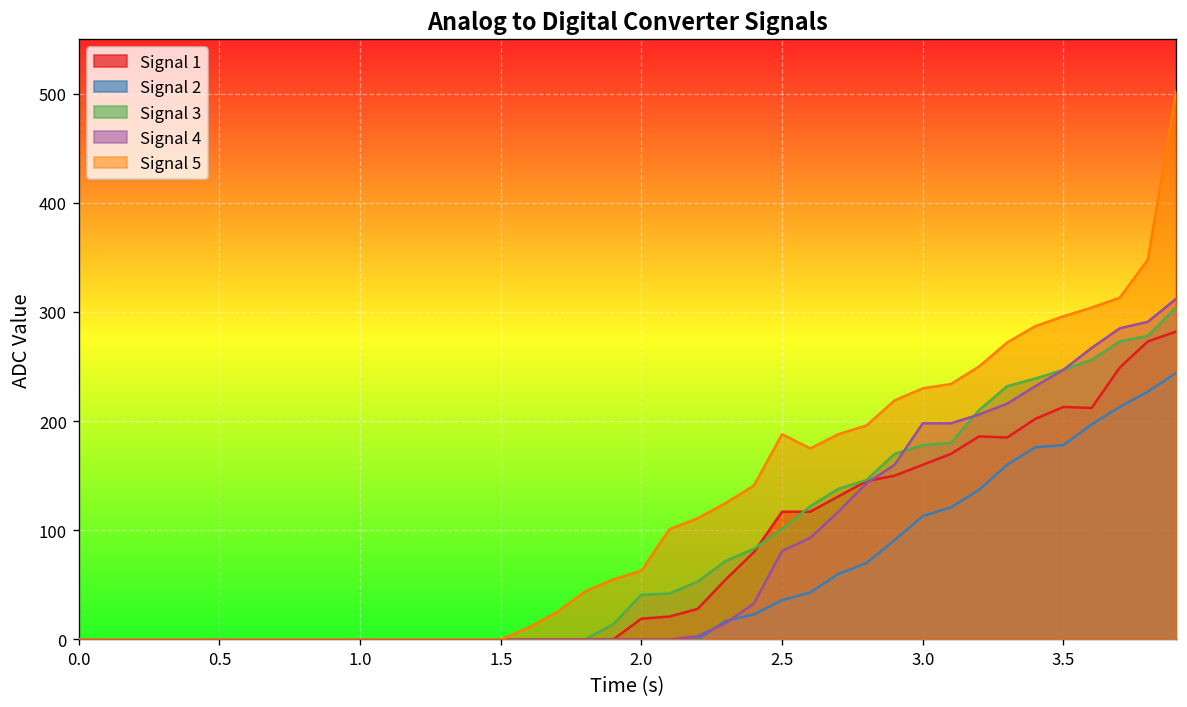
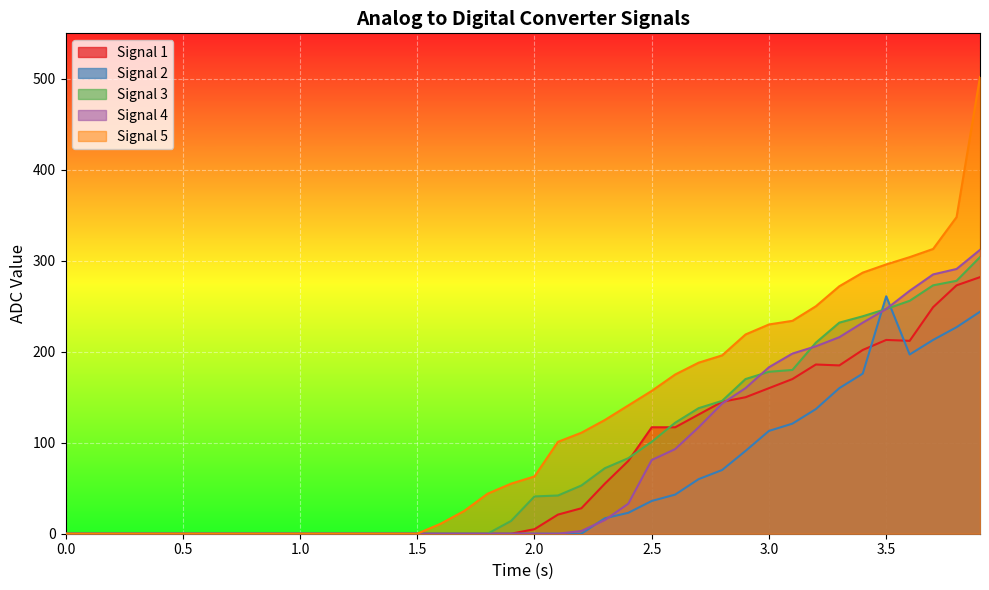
Signal 1, 2.0: 20 -> 10
Signal 5, 2.5: 190 -> 160
Signal 4, 3.0: 200 -> 180
Signal 2, 3.5: 180 -> 260
